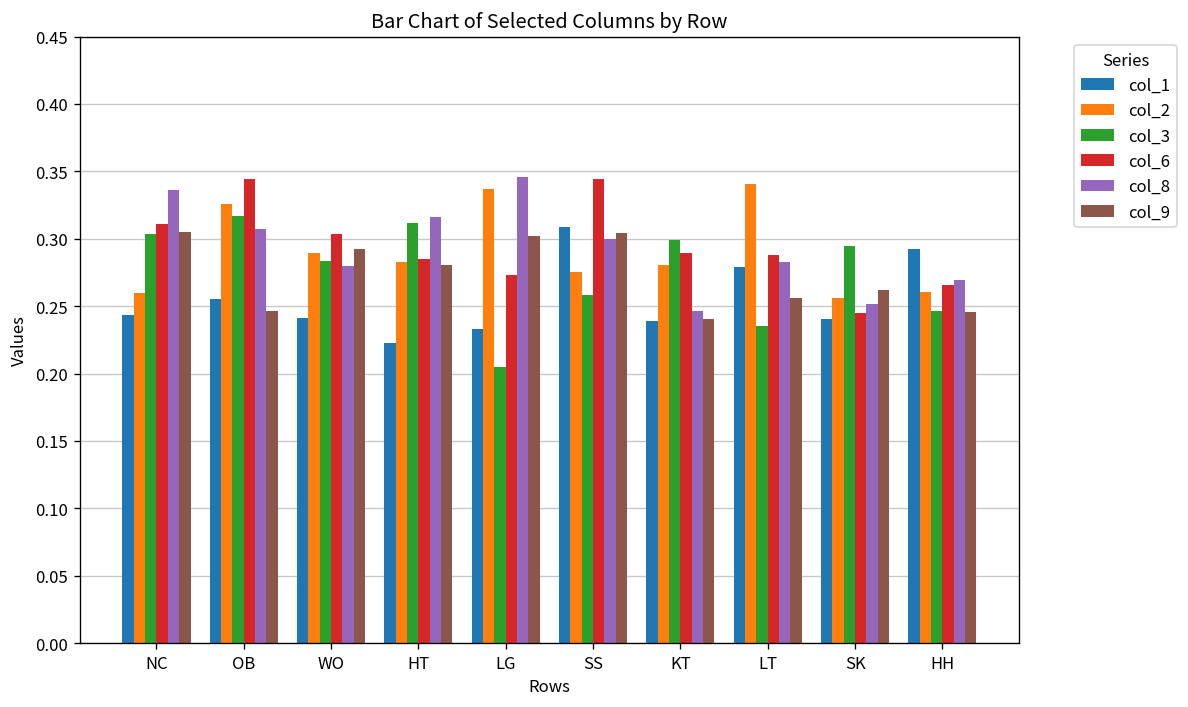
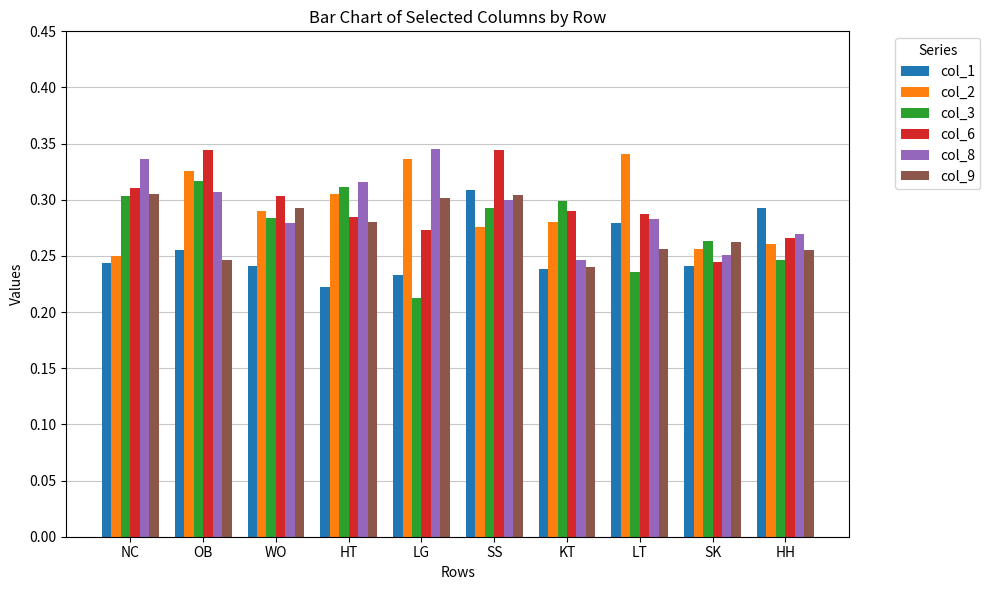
col_2, NC: 0.26 -> 0.25
col_2, HT: 0.283 -> 0.305
col_3, LG: 0.205 -> 0.212
col_3, SS: 0.259 -> 0.293
col_3, SK: 0.295 -> 0.263
col_9, HH: 0.245 -> 0.255
